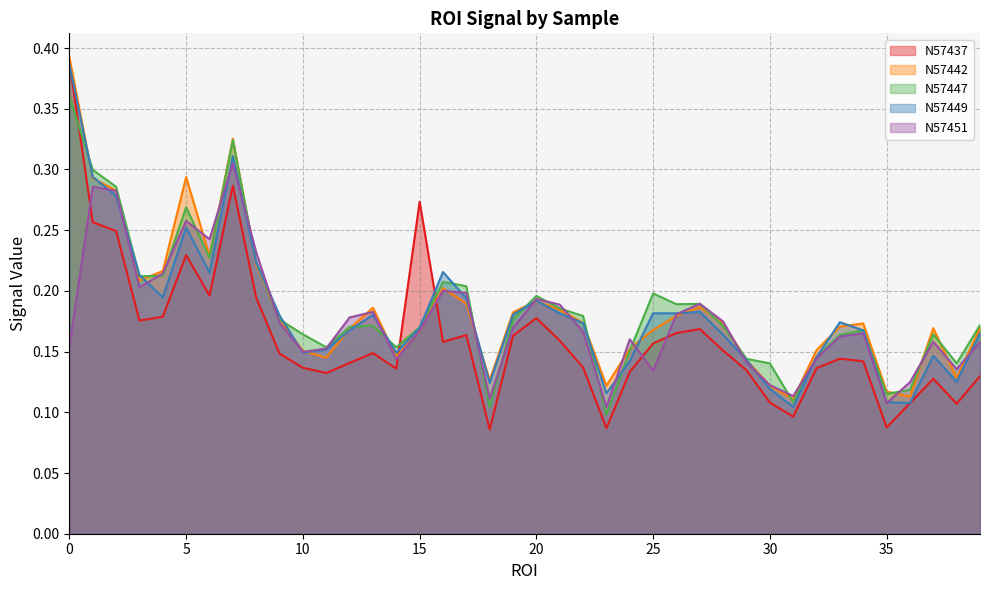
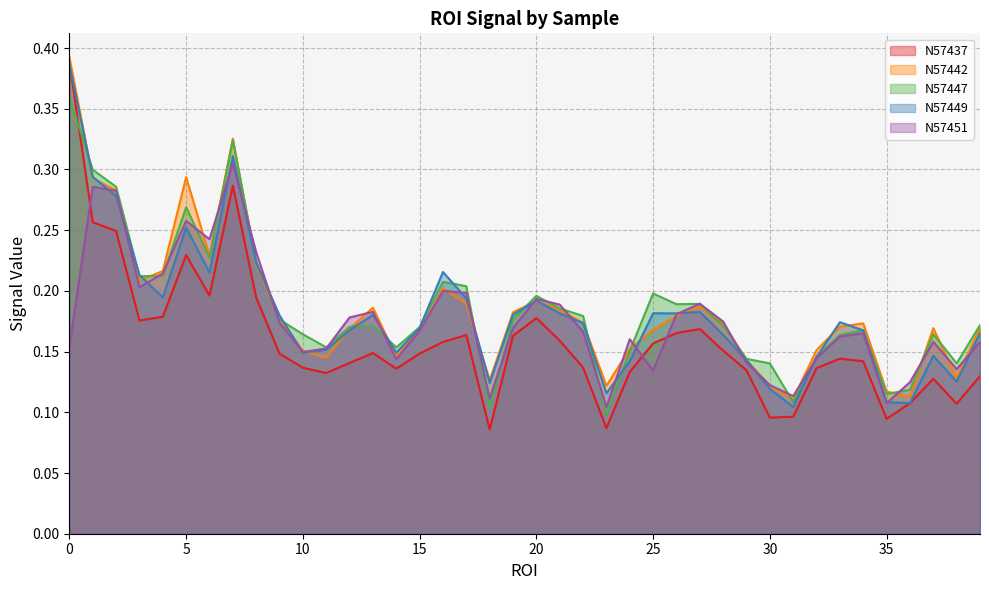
N57437, 15: 0.273 -> 0.148
N57437, 30: 0.108 -> 0.096
N57437, 35: 0.088 -> 0.095
